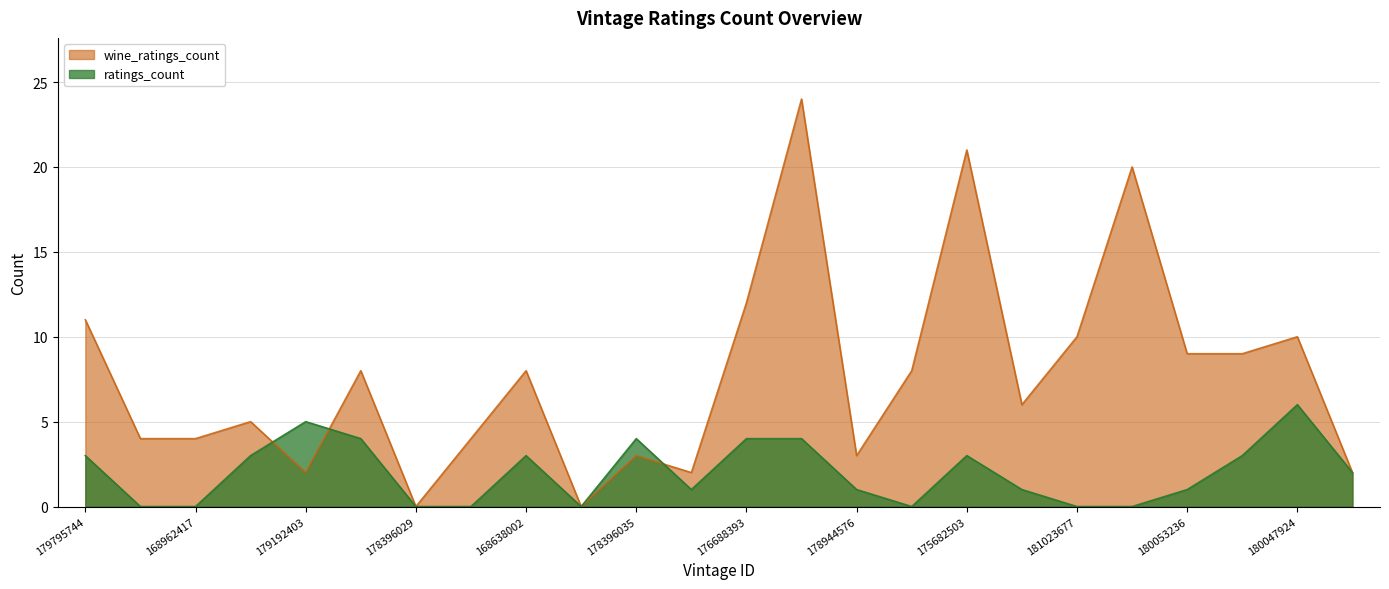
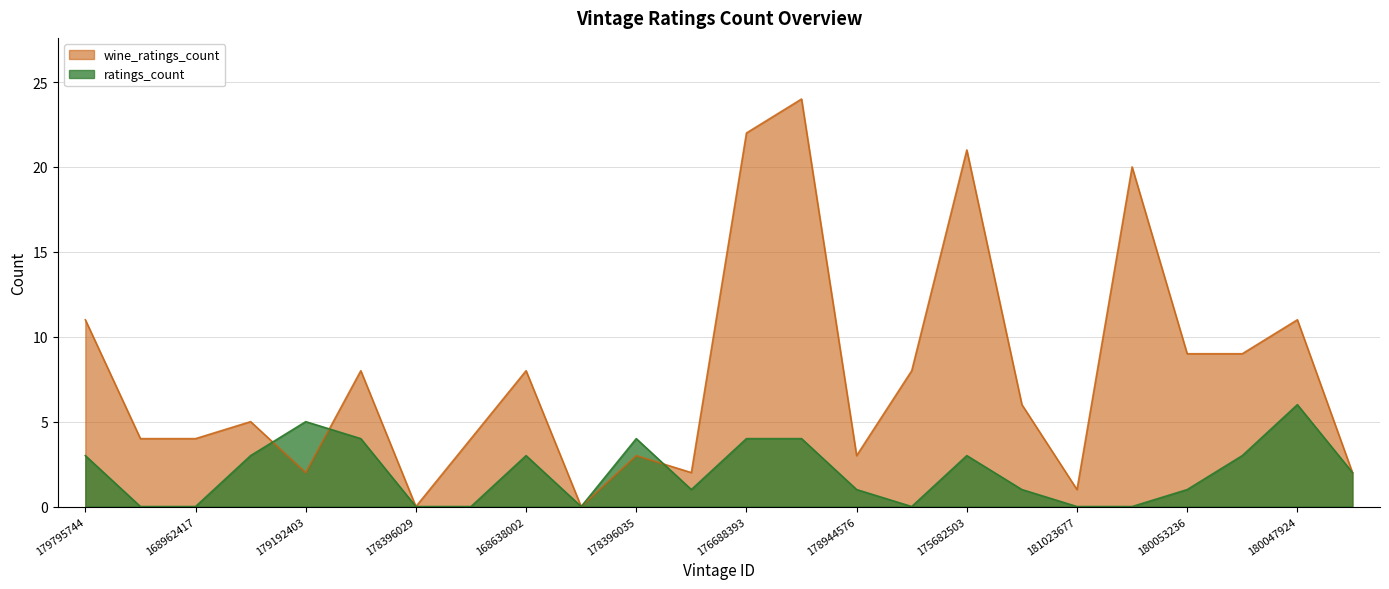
wine_ratings_count, 176688393: 12 -> 22
wine_ratings_count, 181023677: 10 -> 1
wine_ratings_count, 180047924: 10 -> 11
